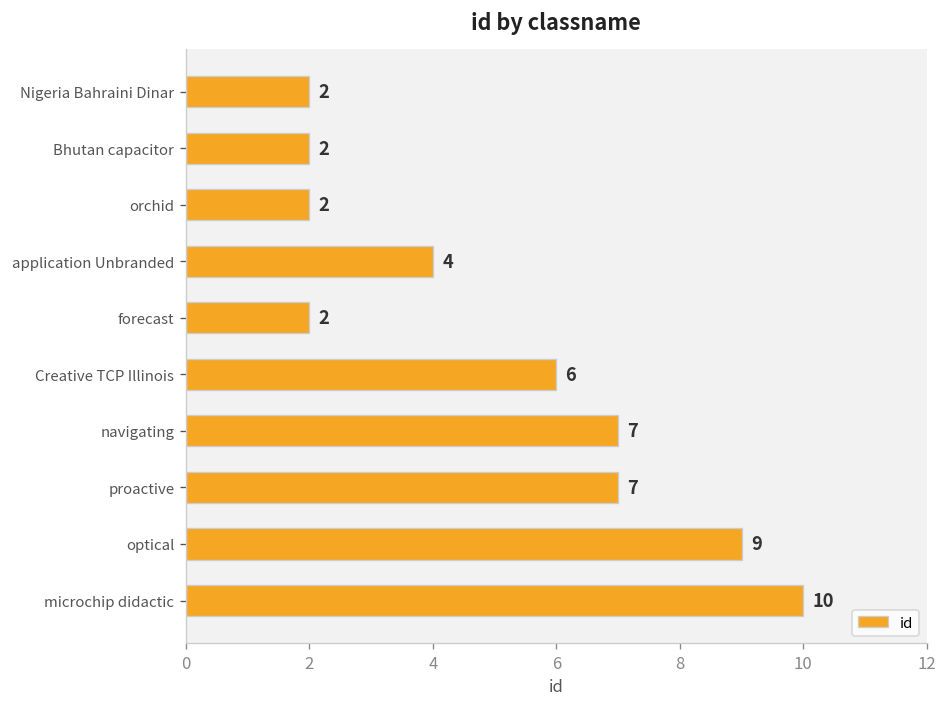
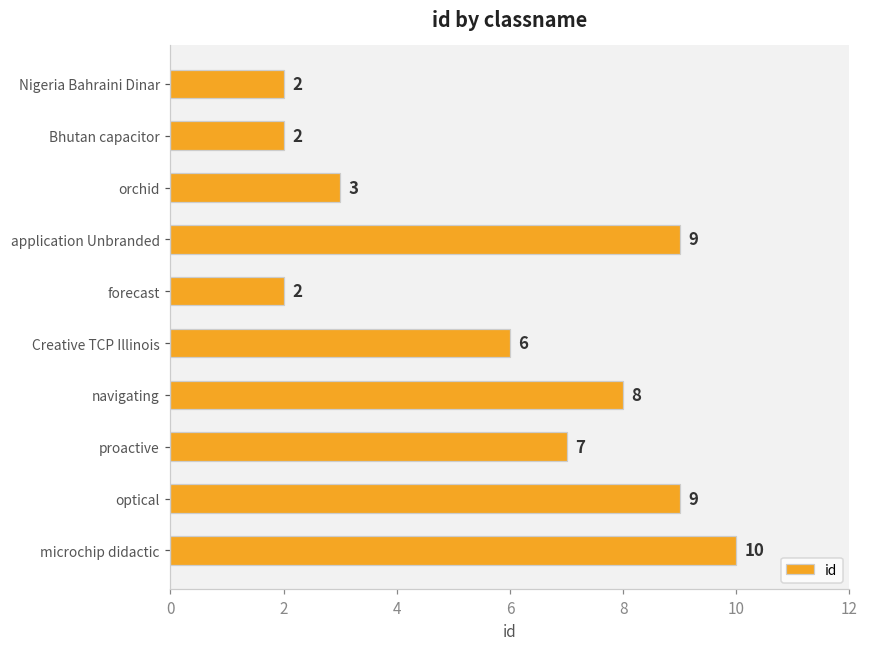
orchid: 2 -> 3
application Unbranded: 4 -> 9
navigating: 7 -> 8
